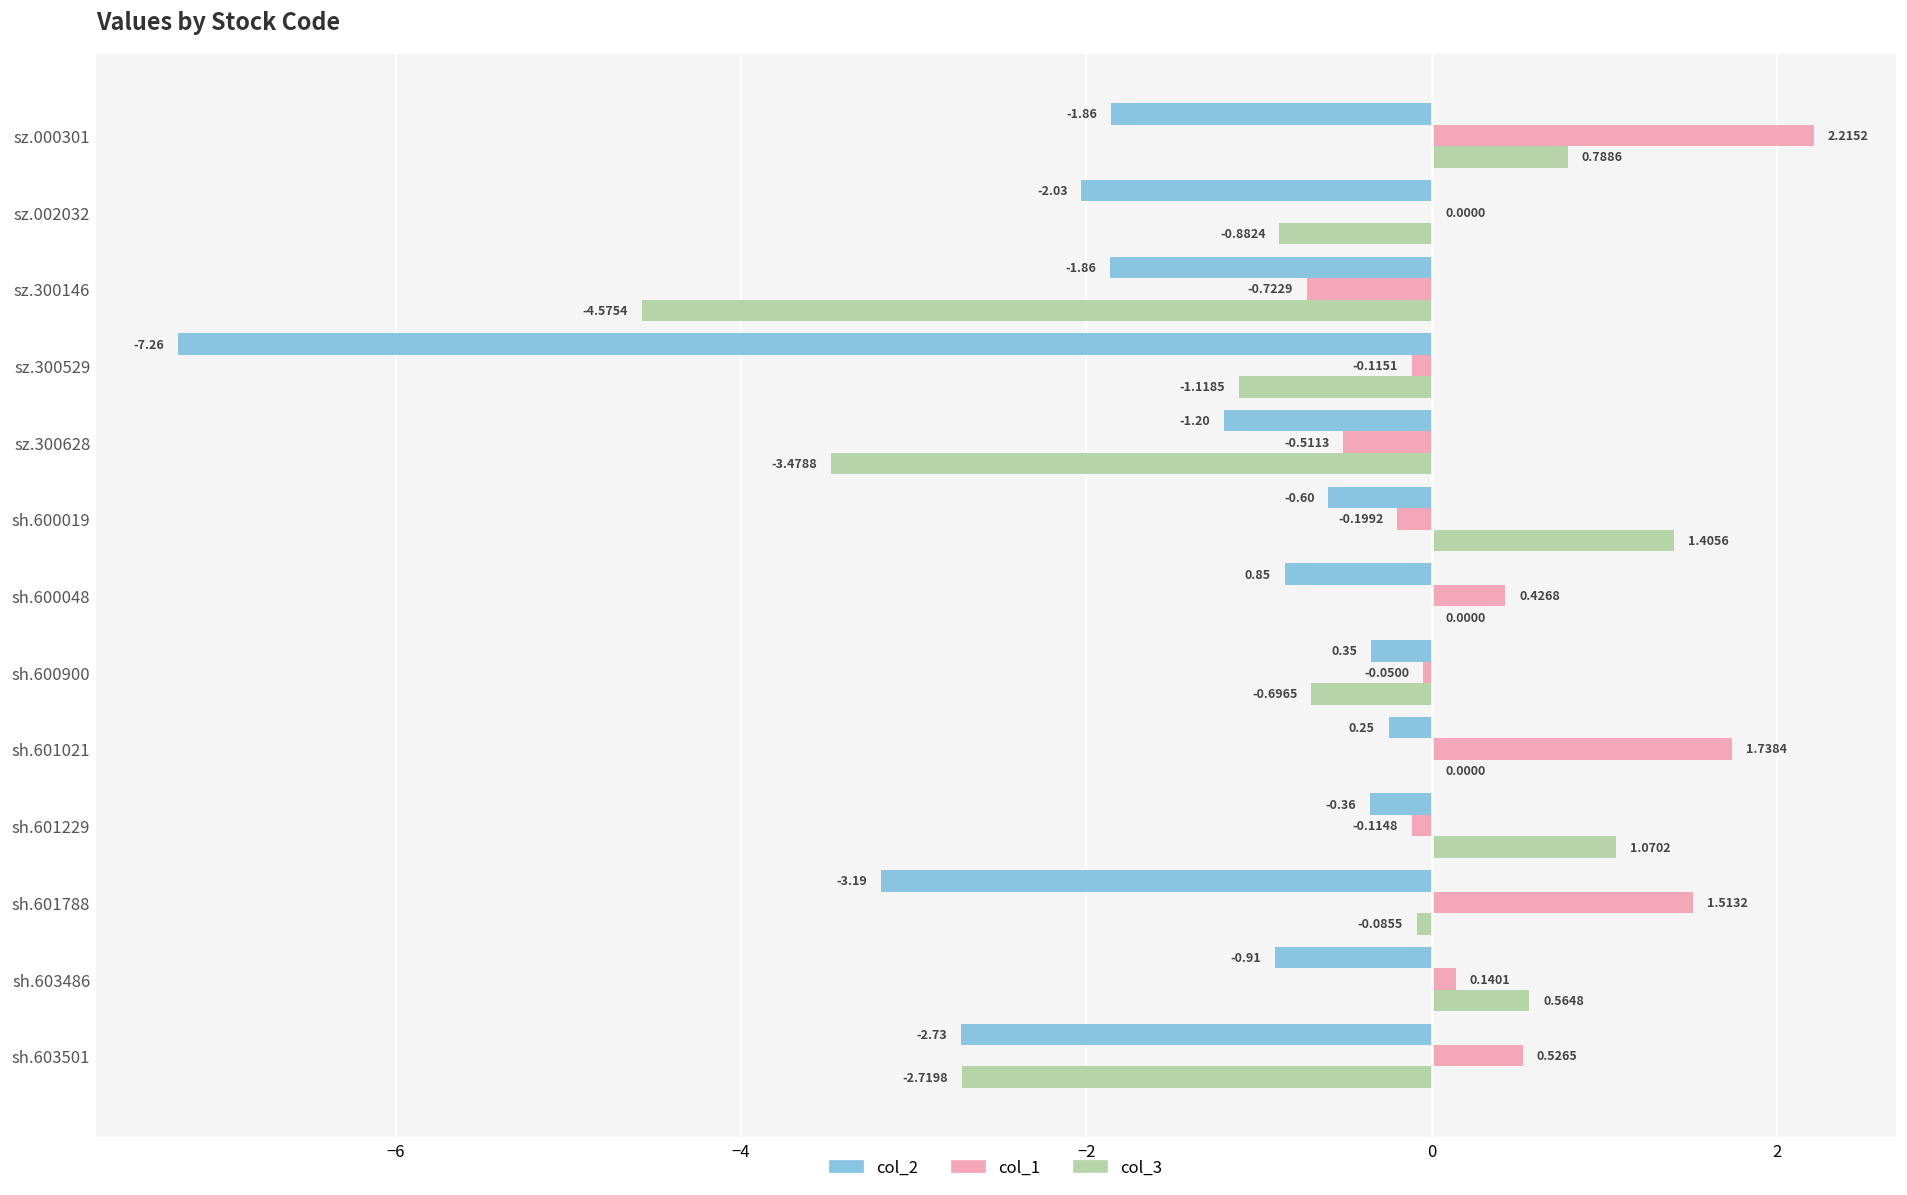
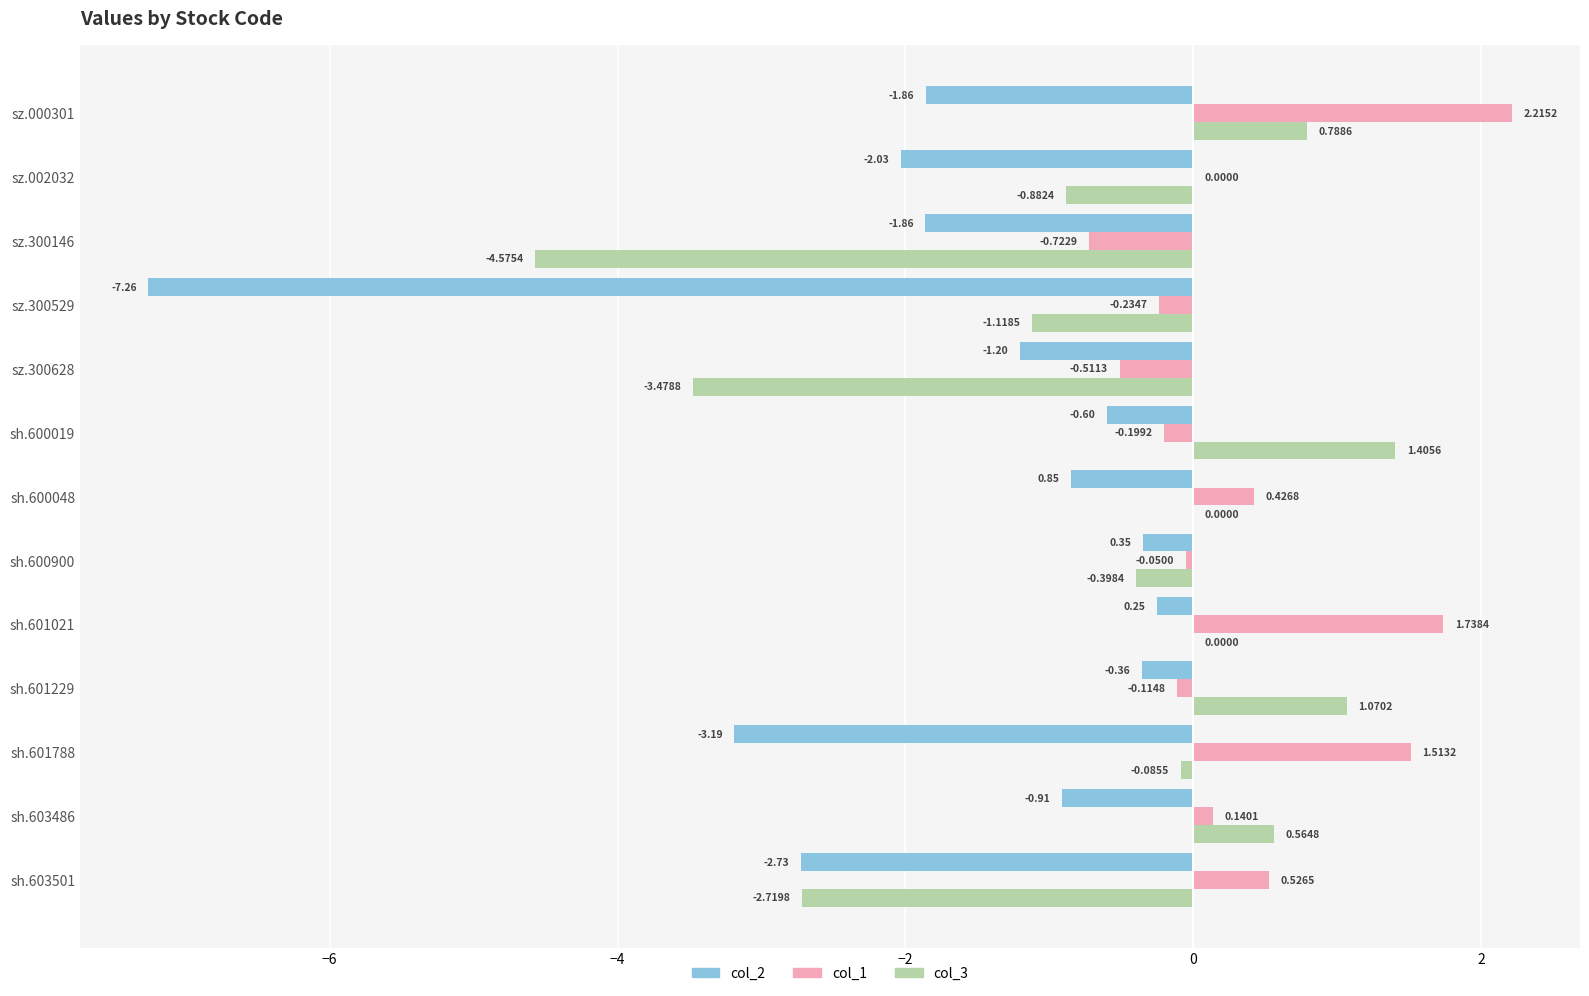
col_1, sz.300529: -0.1151 -> -0.2347
col_3, sh.600900: -0.6965 -> -0.3984
